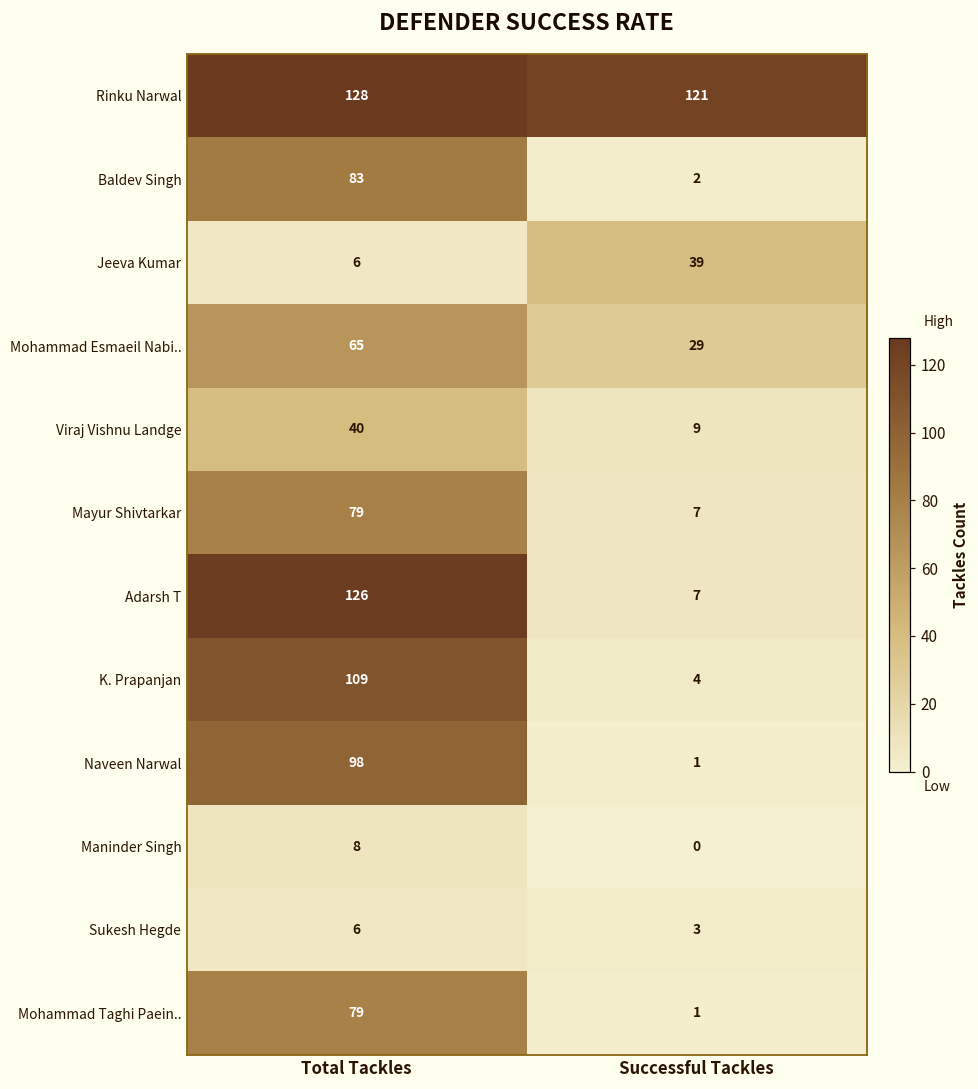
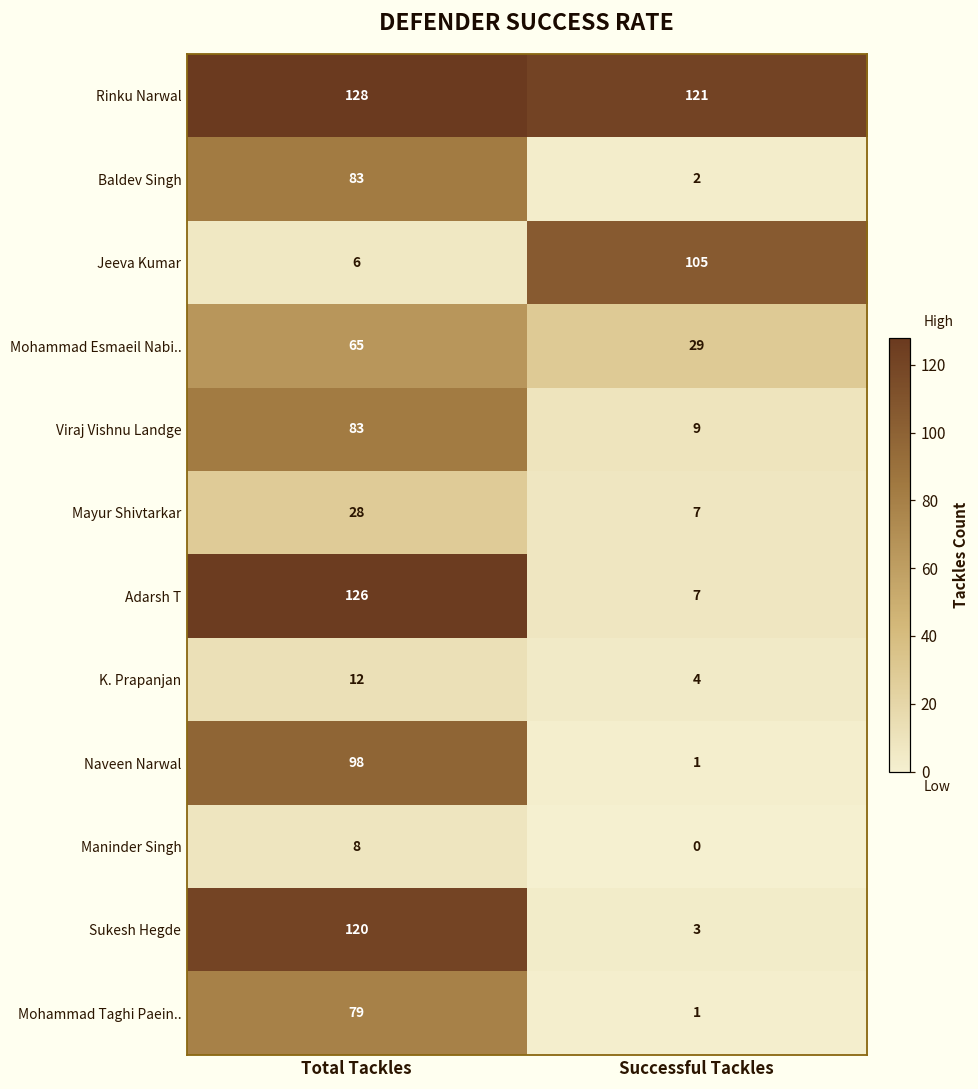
Jeeva Kumar, Successful Tackles: 39 -> 105
Viraj Vishnu Landge, Total Tackles: 40 -> 83
Mayur Shivtarkar, Total Tackles: 79 -> 28
K. Prapanjan, Total Tackles: 109 -> 12
Sukesh Hegde, Total Tackles: 6 -> 120
